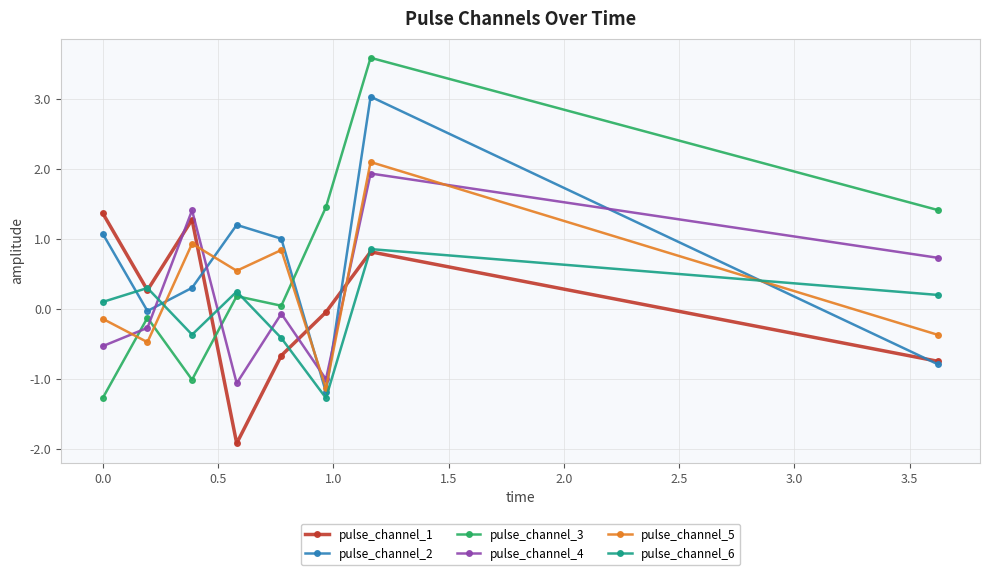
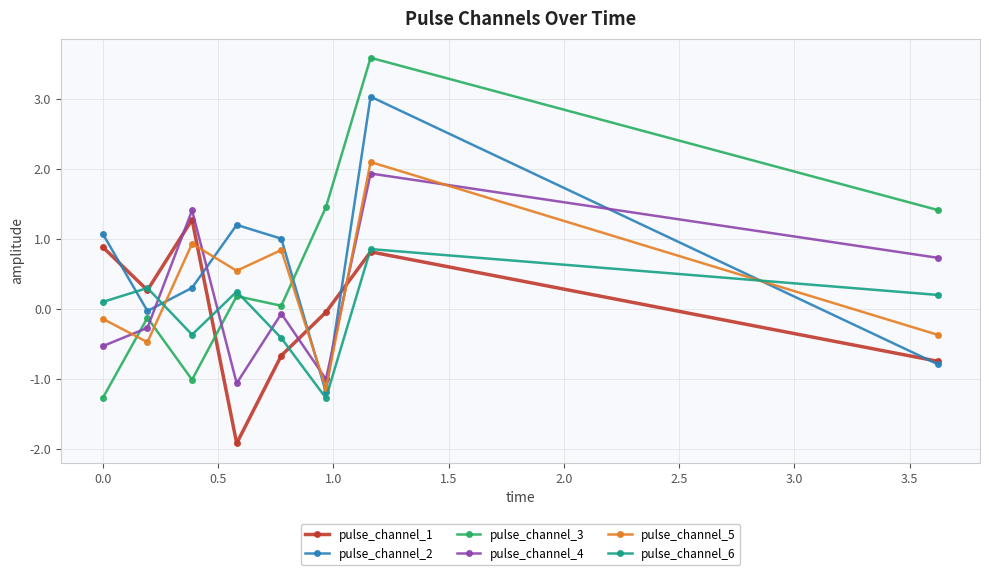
pulse_channel_1, 0.0: 1.4 -> 0.9
